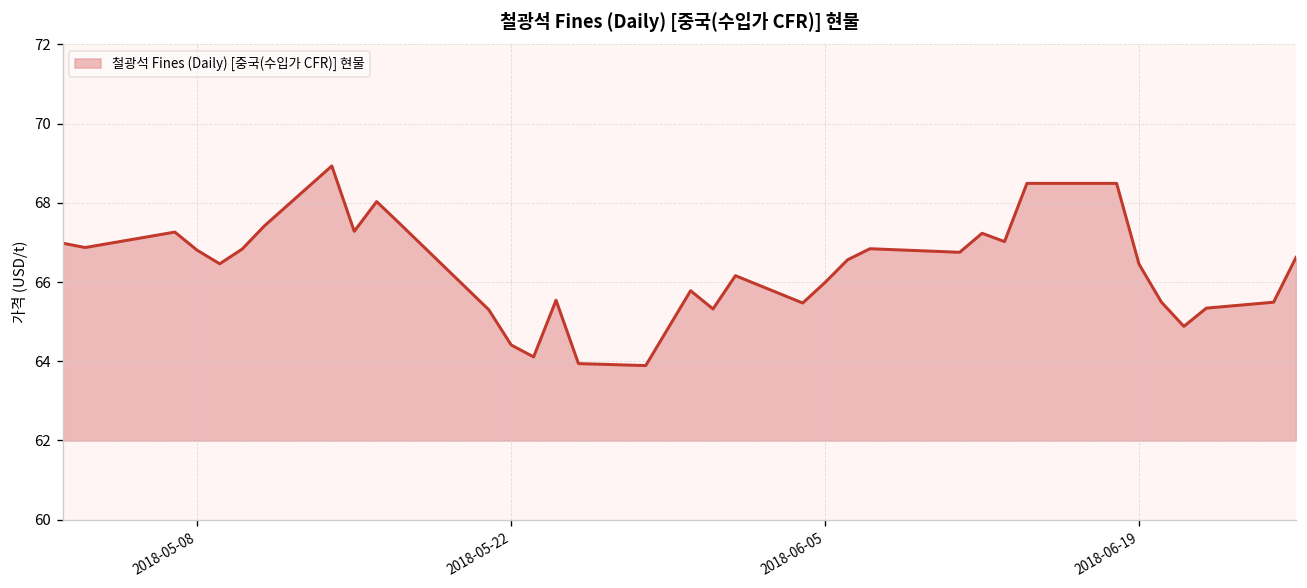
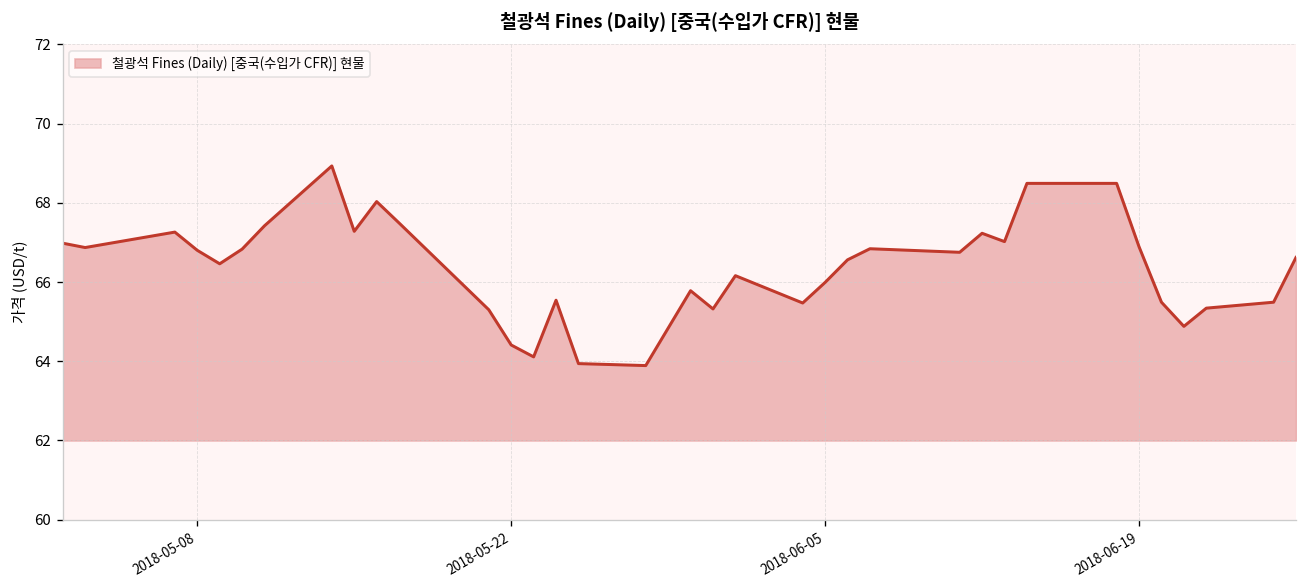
2018-06-19: 66.5 -> 66.9
